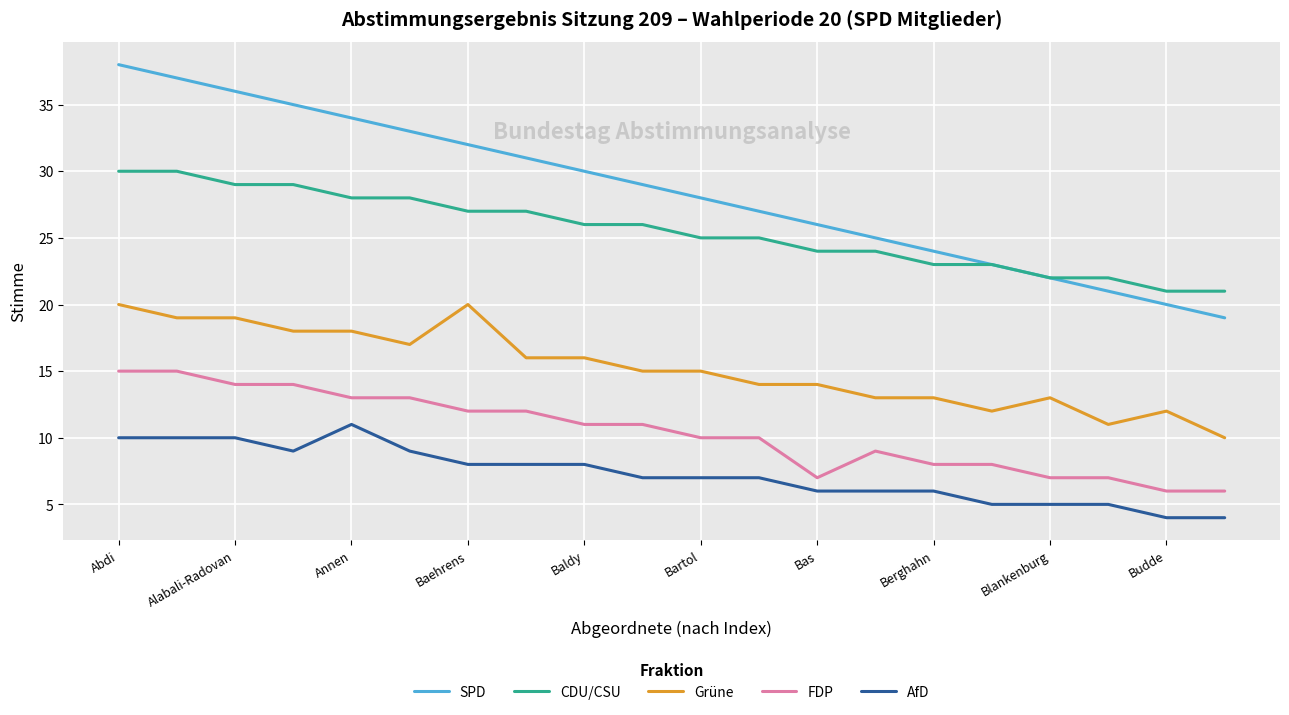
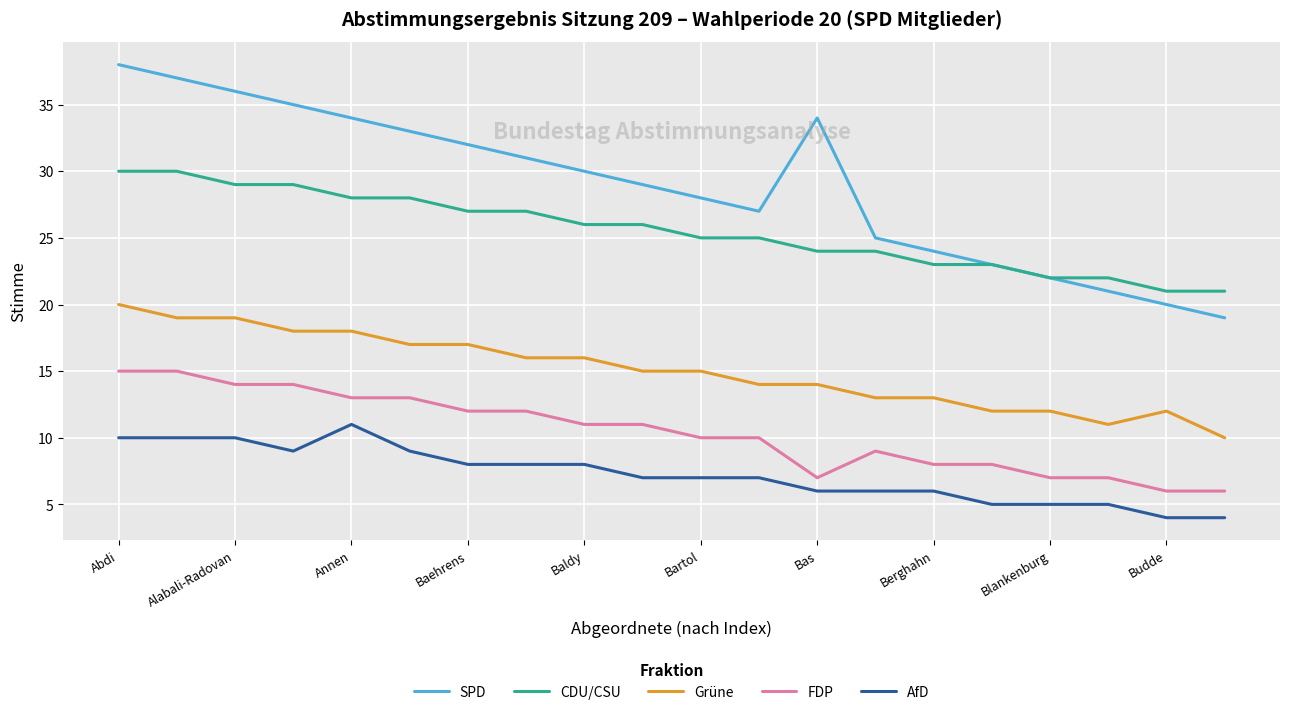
Grüne, Baehrens: 20 -> 17
SPD, Bas: 26 -> 34
Grüne, Blankenburg: 13 -> 12
